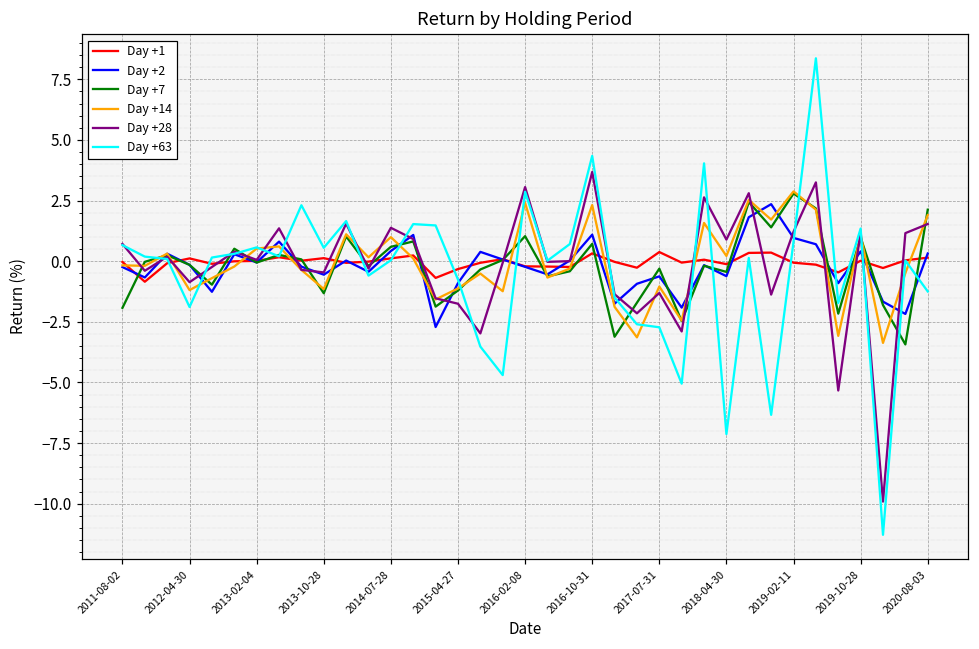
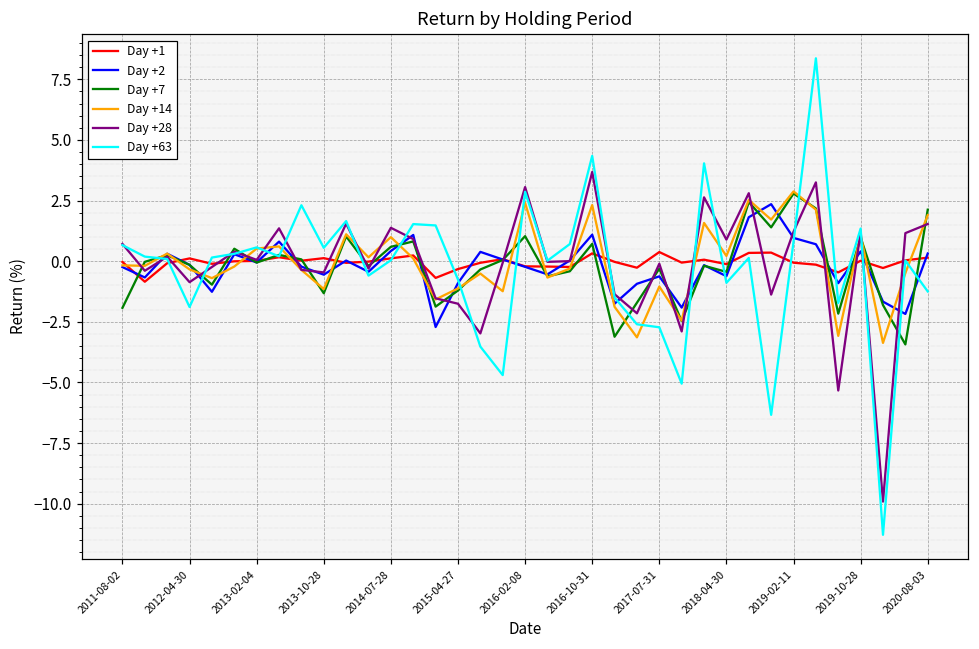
Day +14, 2012-04-30: -1.2 -> -0.3
Day +28, 2017-07-31: -1.3 -> -0.1
Day +63, 2018-04-30: -7.1 -> -0.9
